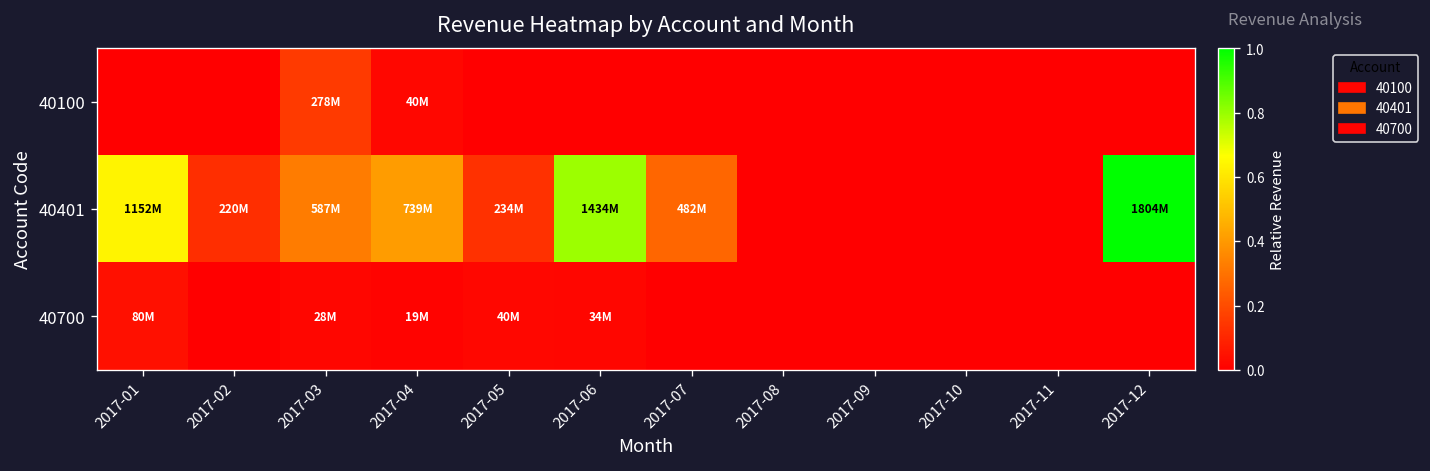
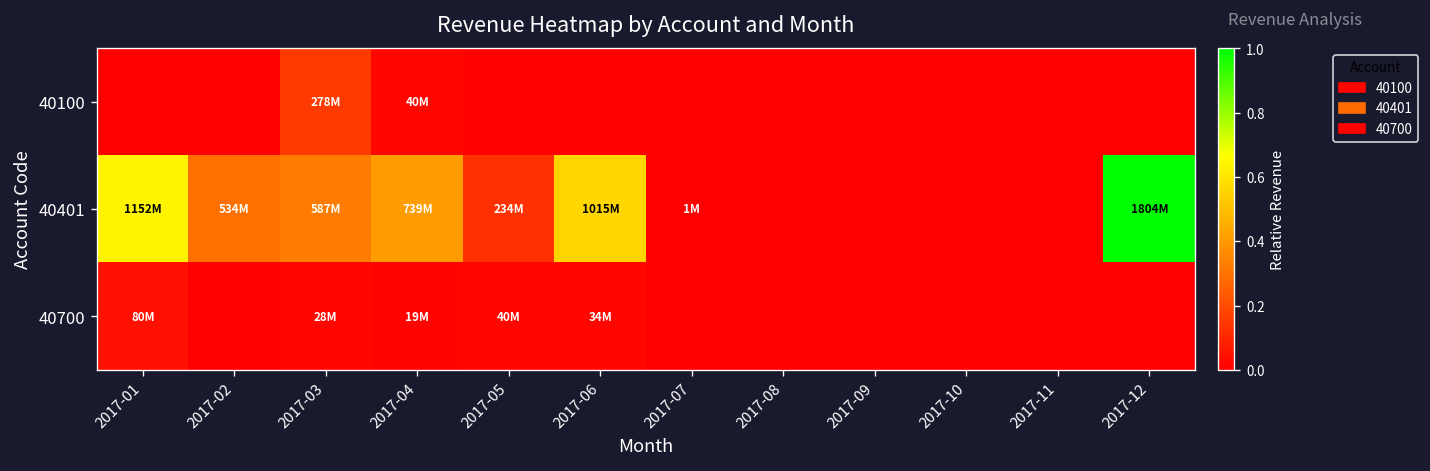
40401, 2017-02: 220M -> 534M
40401, 2017-06: 1434M -> 1015M
40401, 2017-07: 482M -> 1M
